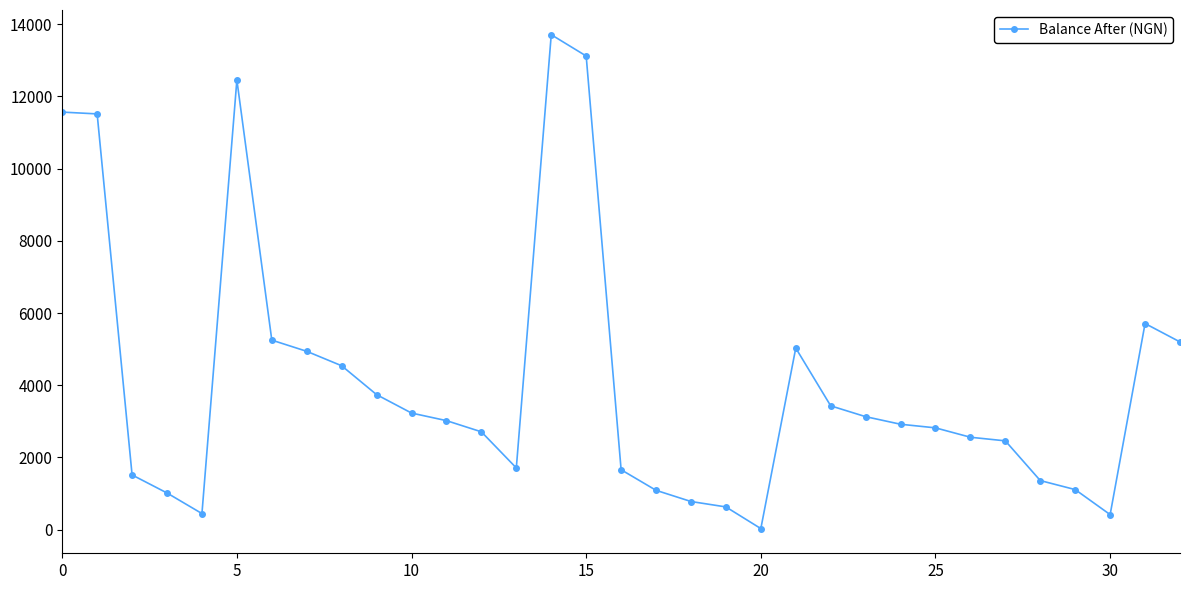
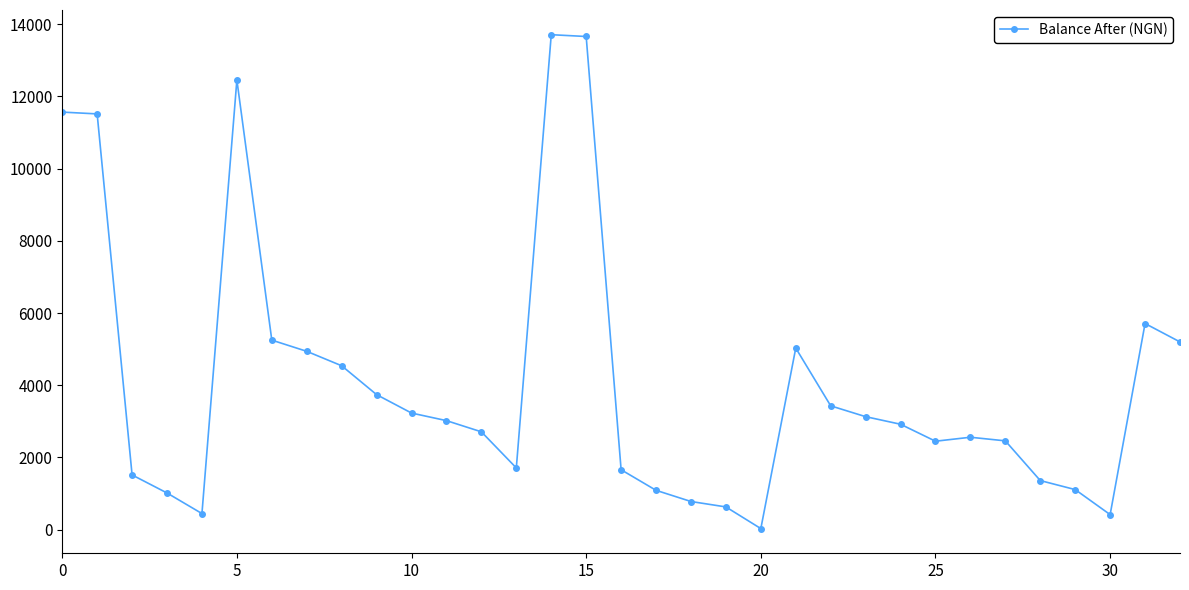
15: 13100 -> 13700
25: 2800 -> 2500
